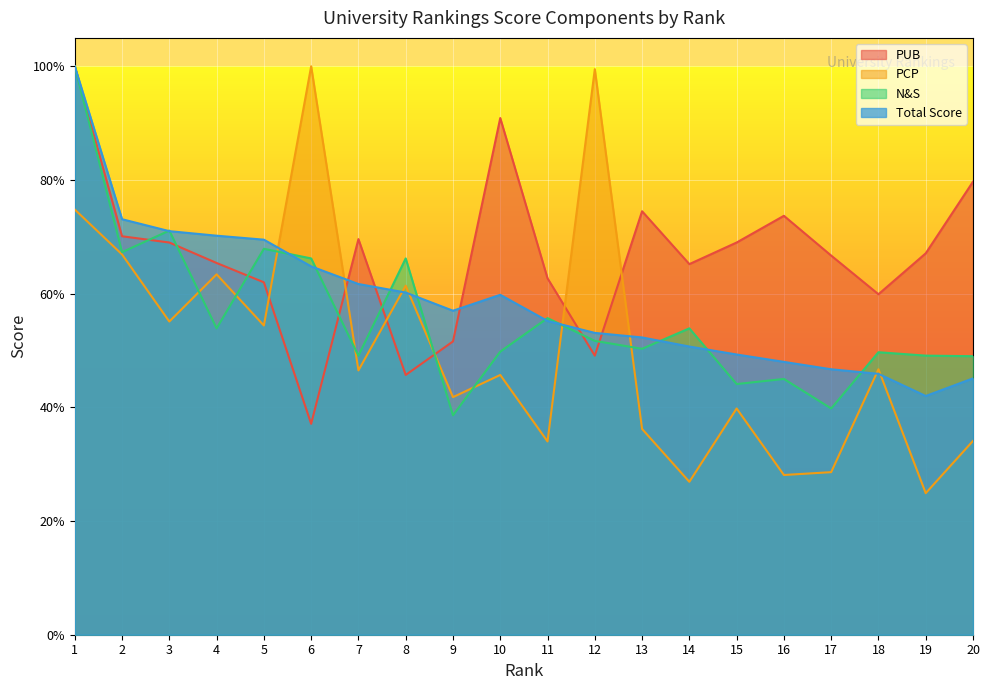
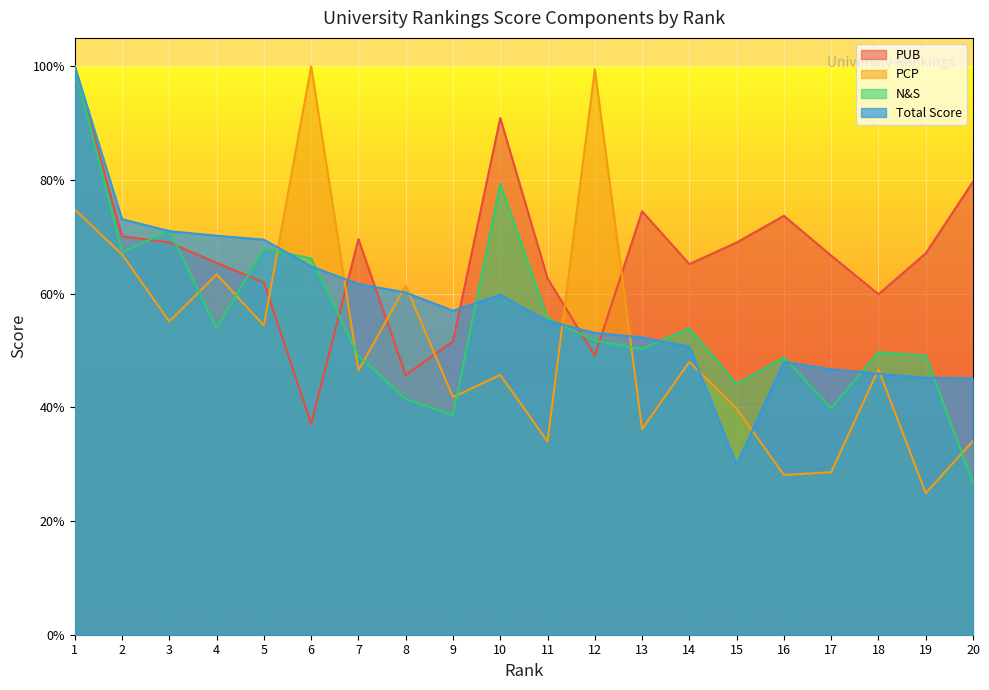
N&S, 8: 66% -> 42%
N&S, 10: 50% -> 79%
PCP, 14: 27% -> 48%
Total Score, 15: 49% -> 30%
N&S, 16: 45% -> 49%
Total Score, 19: 42% -> 45%
N&S, 20: 49% -> 27%
